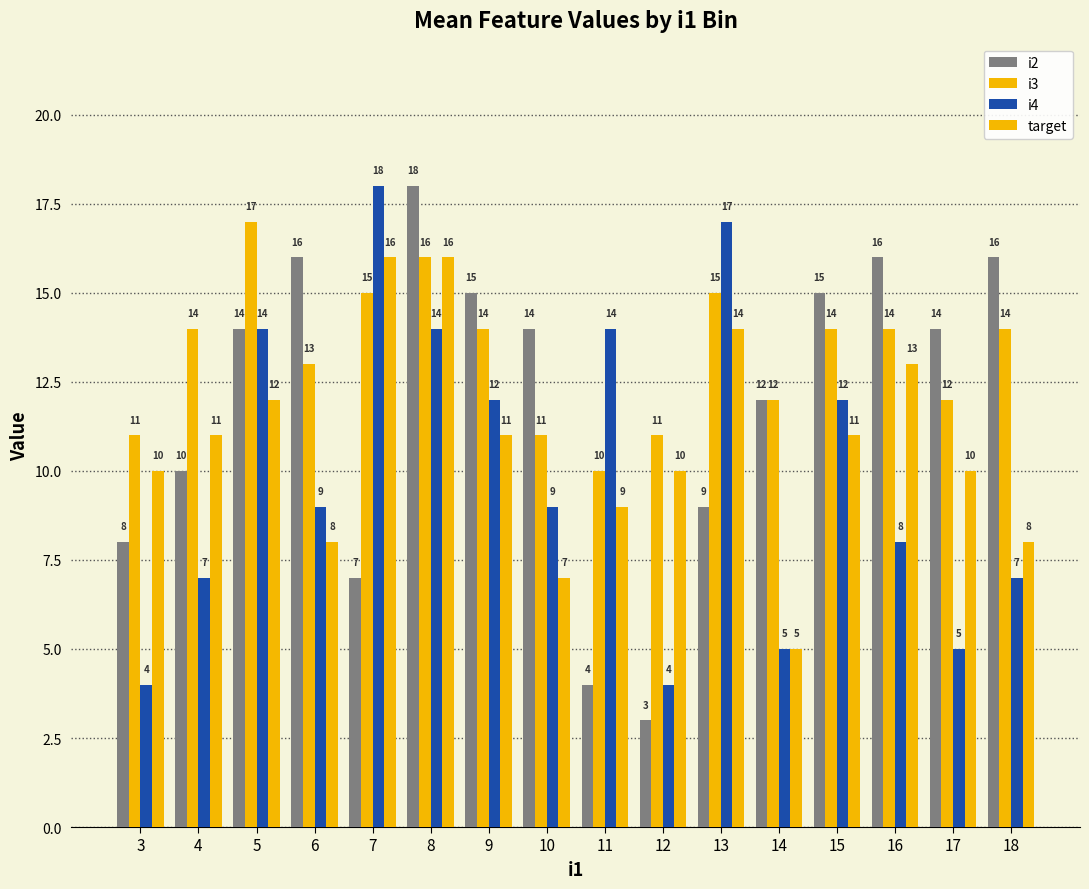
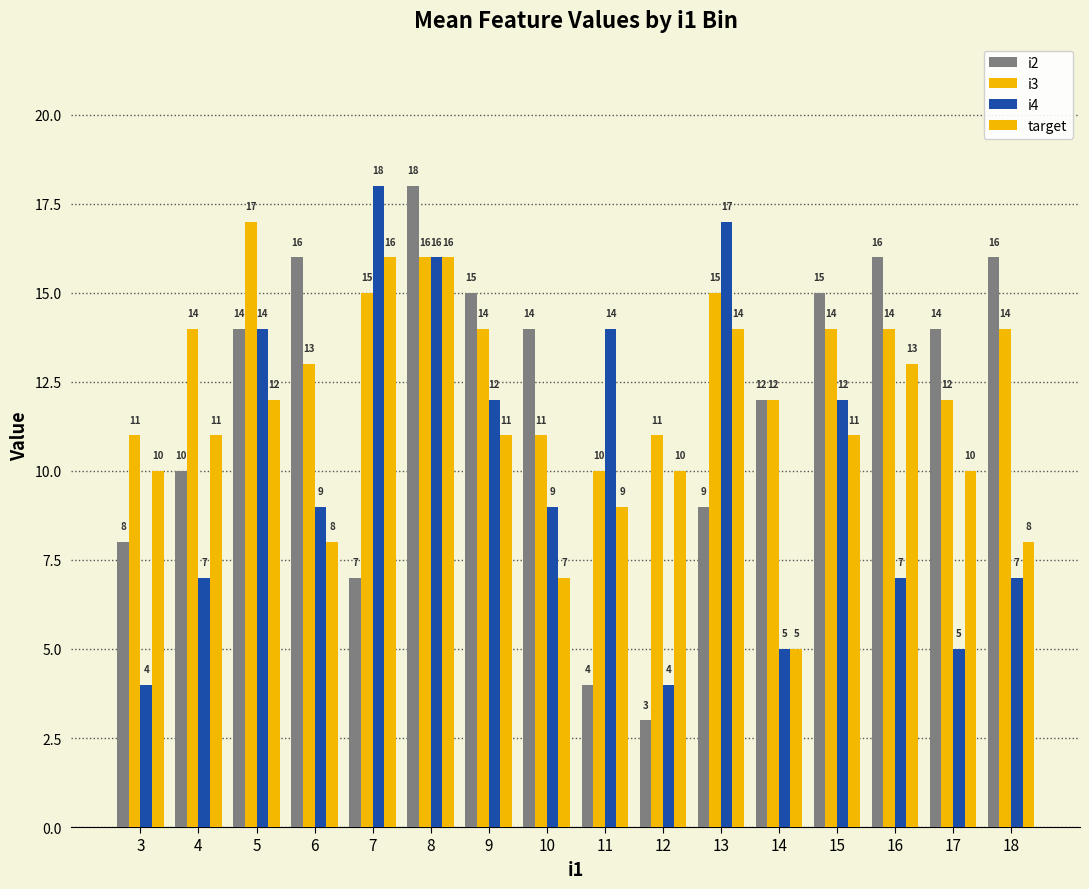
i4, 8: 14 -> 16
i4, 16: 8 -> 7
